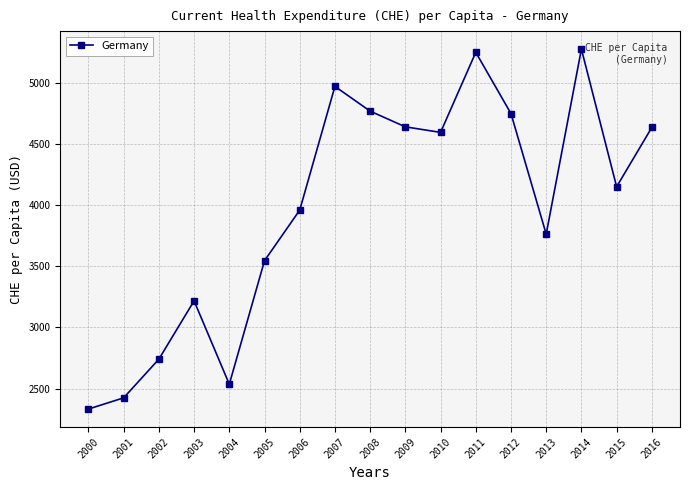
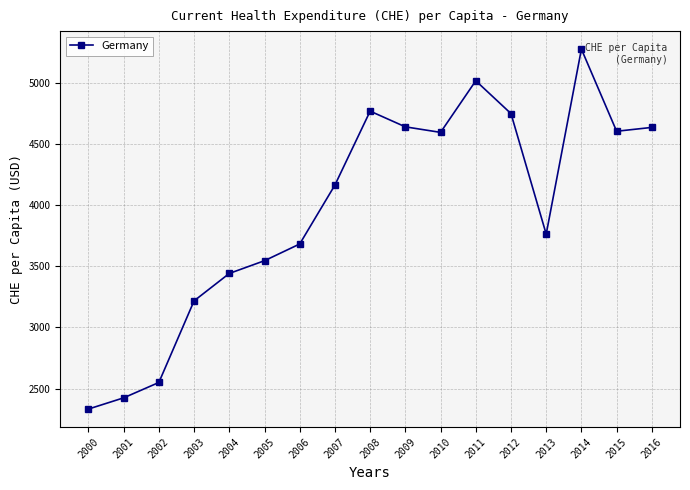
2002: 2740 -> 2550
2004: 2540 -> 3440
2006: 3960 -> 3680
2007: 4970 -> 4170
2011: 5250 -> 5020
2015: 4150 -> 4610
